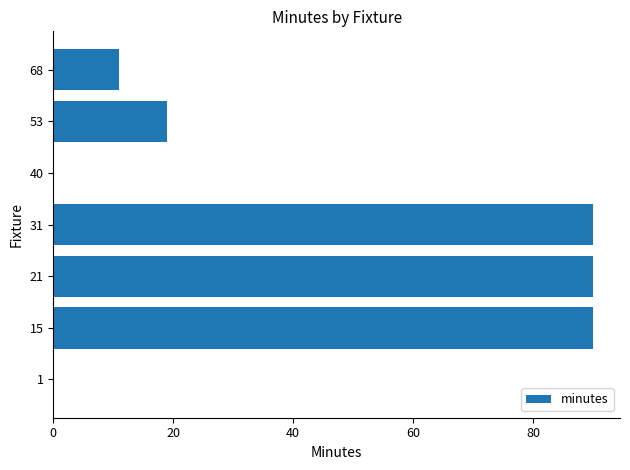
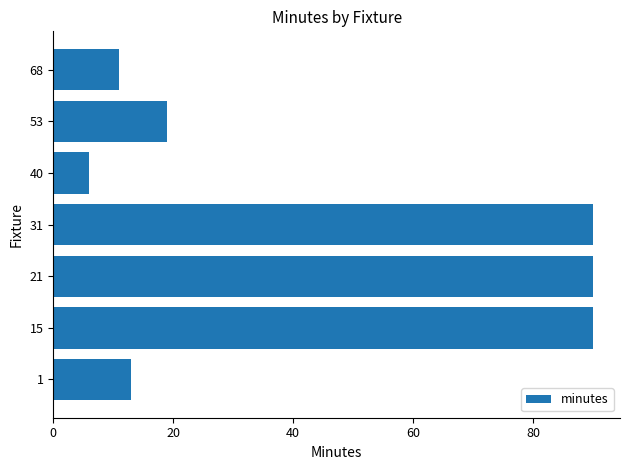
40: 0 -> 6
1: 0 -> 13
